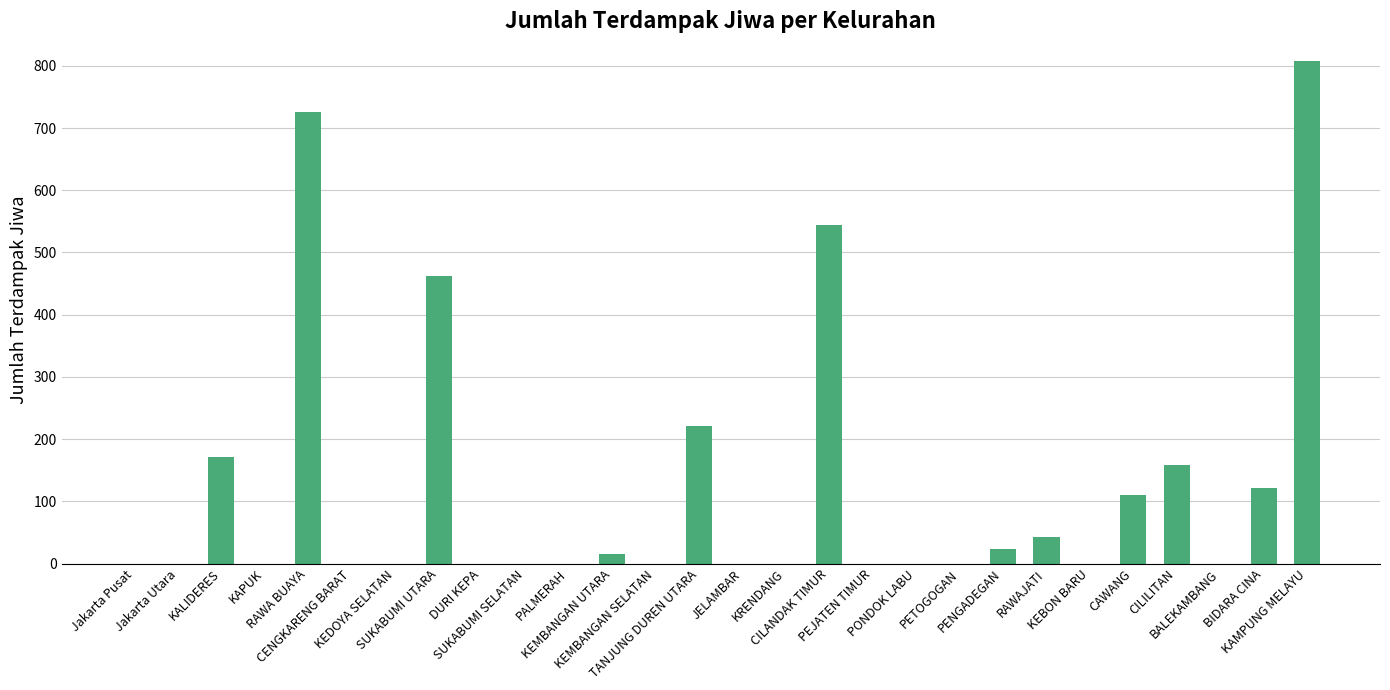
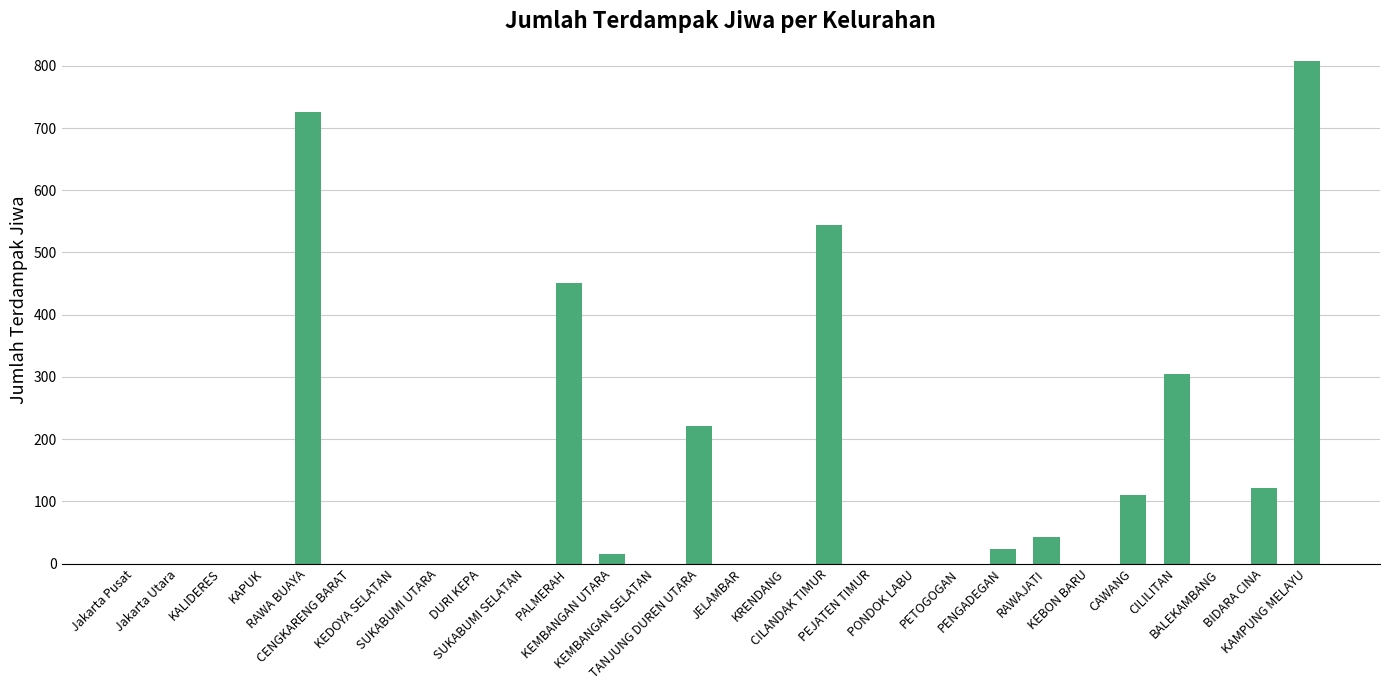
KALIDERES: 170 -> 0
SUKABUMI UTARA: 460 -> 0
PALMERAH: 0 -> 450
CILILITAN: 160 -> 300
